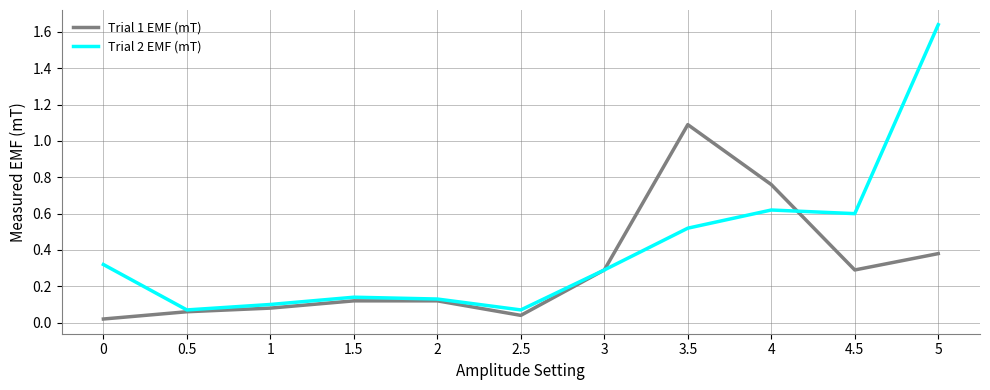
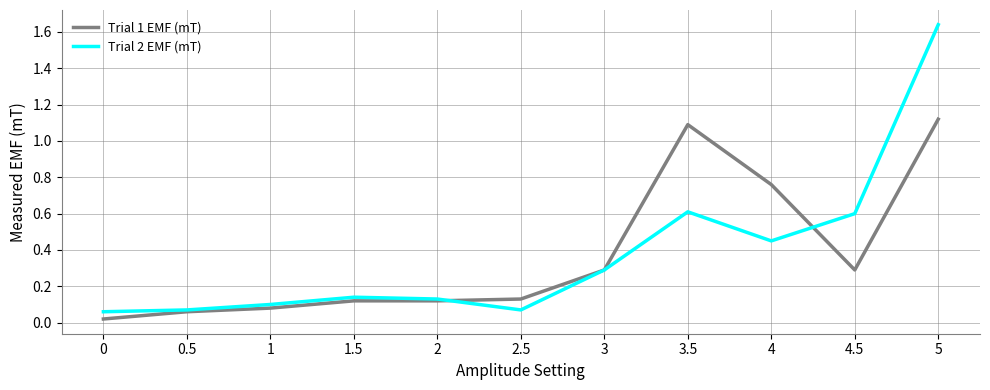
Trial 2 EMF (mT), 0: 0.32 -> 0.06
Trial 1 EMF (mT), 2.5: 0.04 -> 0.13
Trial 2 EMF (mT), 3.5: 0.52 -> 0.61
Trial 2 EMF (mT), 4: 0.62 -> 0.45
Trial 1 EMF (mT), 5: 0.38 -> 1.12
